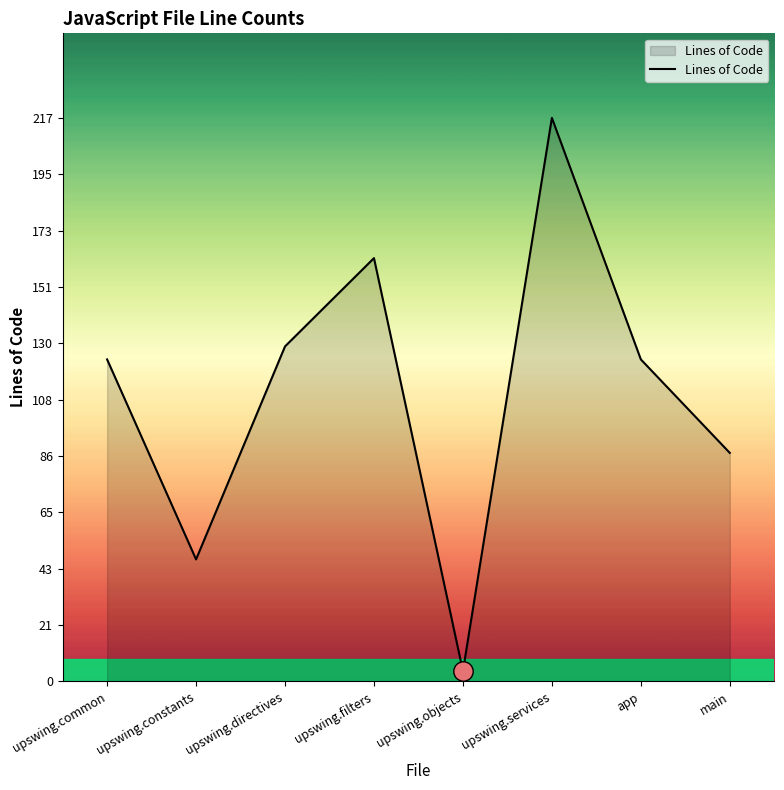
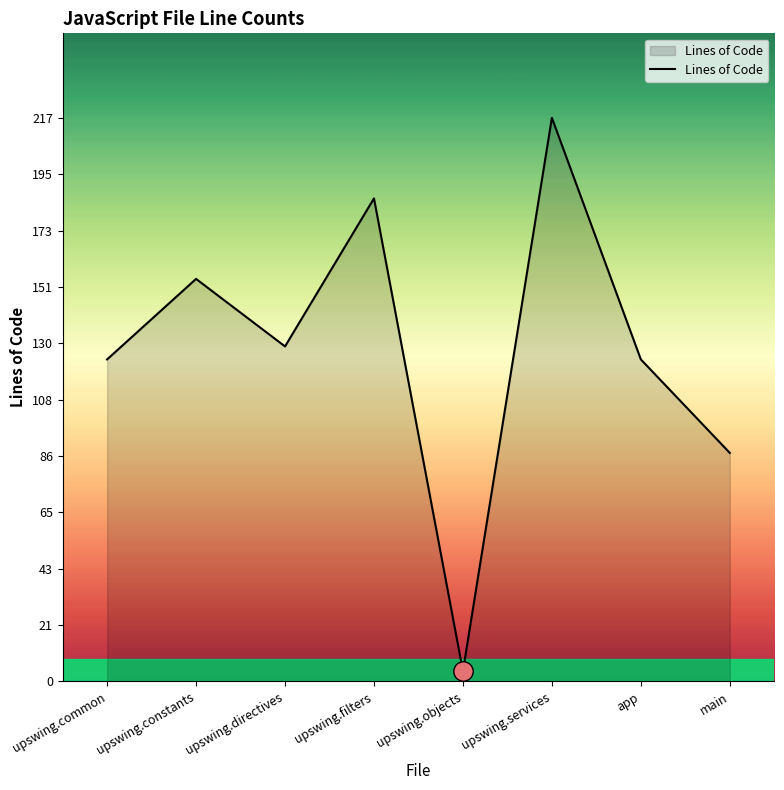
Lines of Code, upswing.constants: 47 -> 155
Lines of Code, upswing.filters: 163 -> 186
